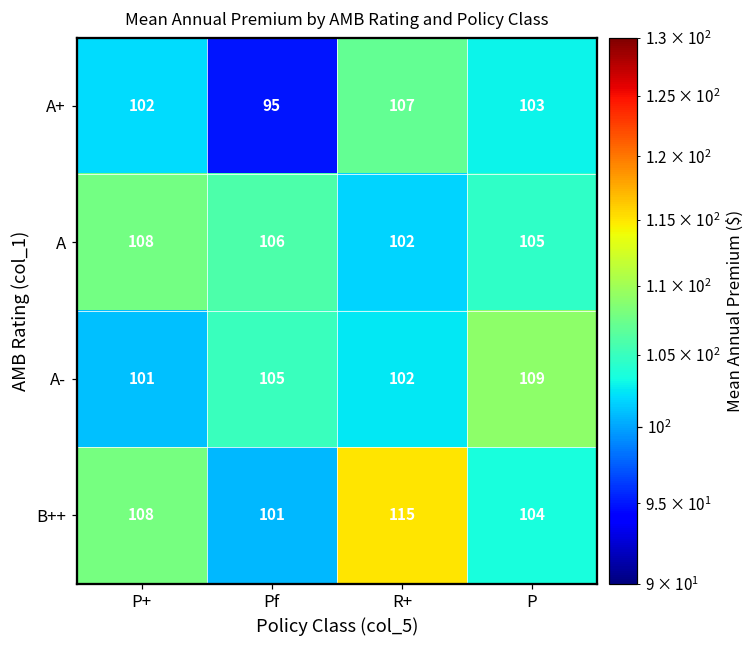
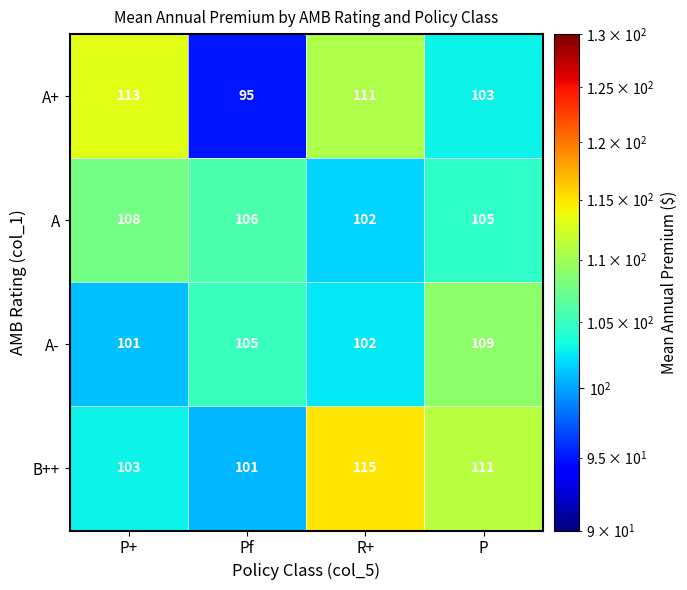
A+, P+: 102 -> 113
A+, R+: 107 -> 111
B++, P+: 108 -> 103
B++, P: 104 -> 111
